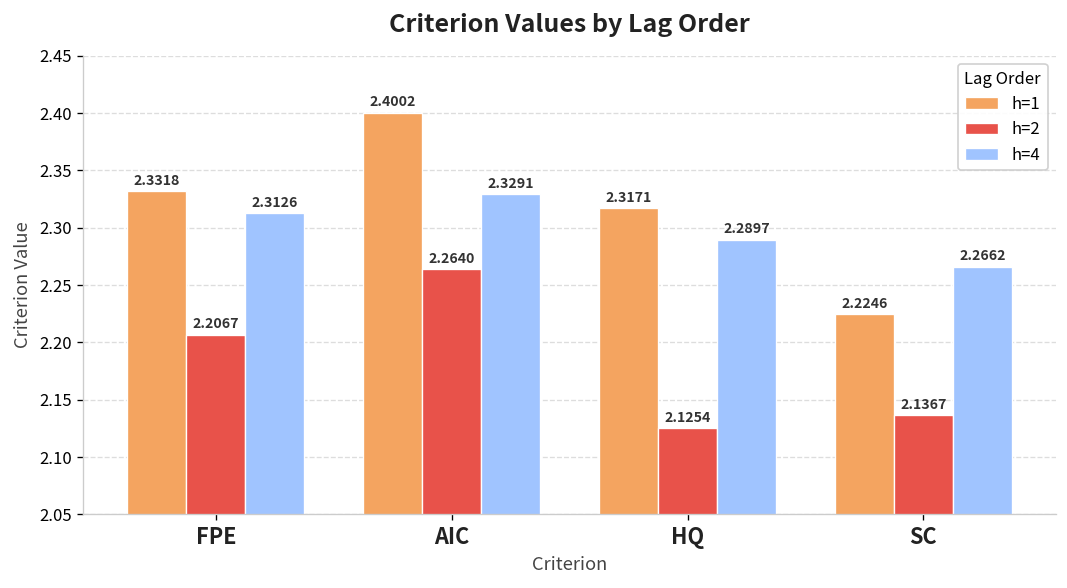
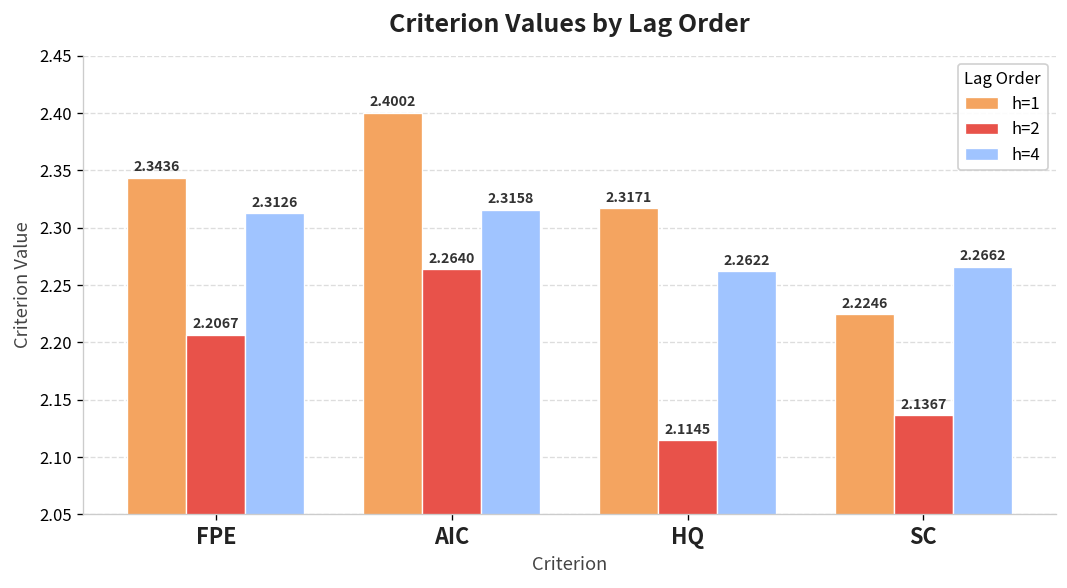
h=1, FPE: 2.3318 -> 2.3436
h=4, AIC: 2.3291 -> 2.3158
h=2, HQ: 2.1254 -> 2.1145
h=4, HQ: 2.2897 -> 2.2622
